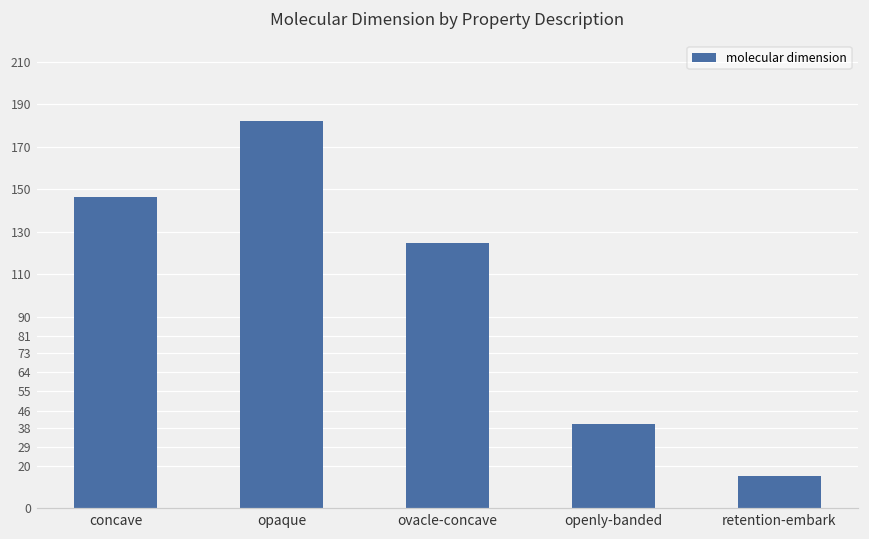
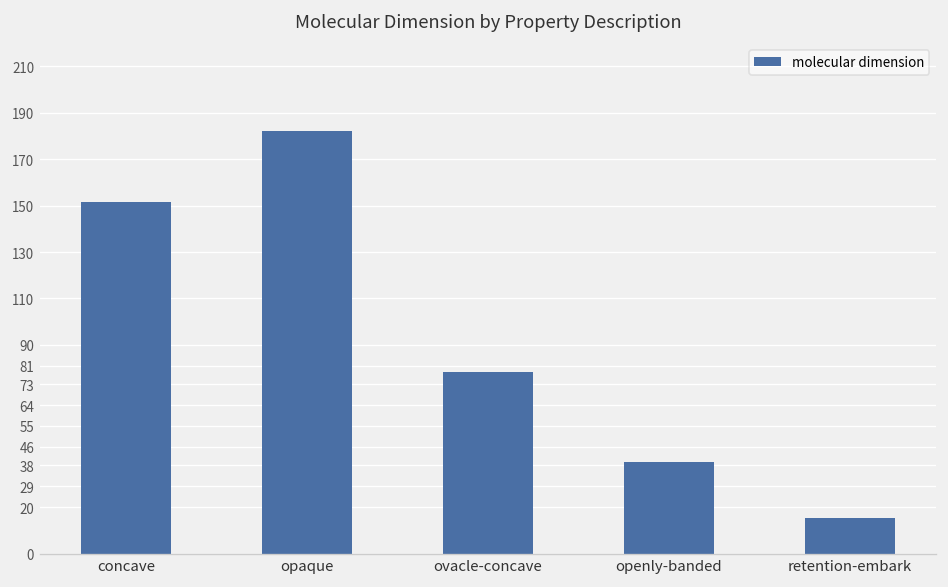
concave: 146 -> 152
ovacle-concave: 125 -> 78
